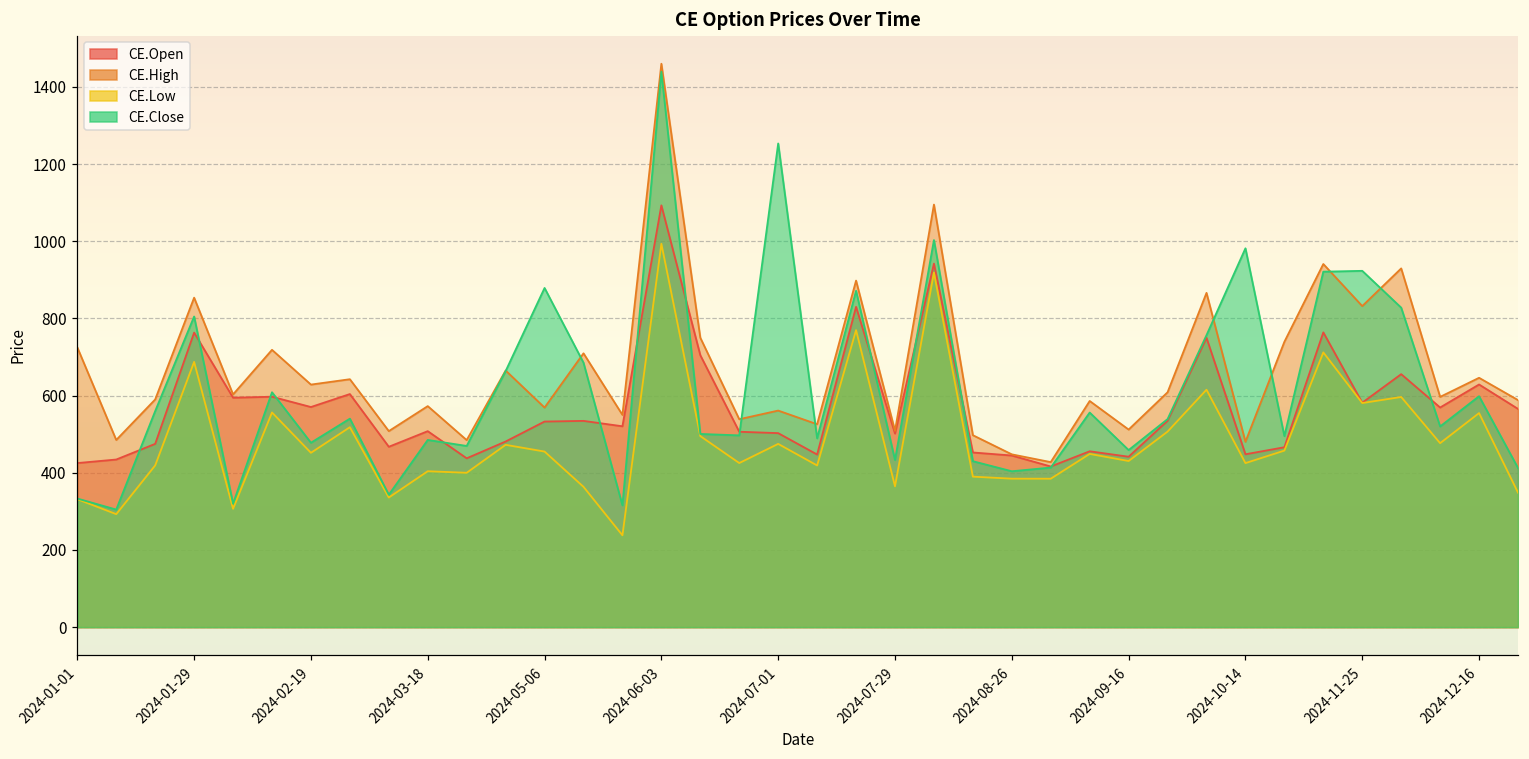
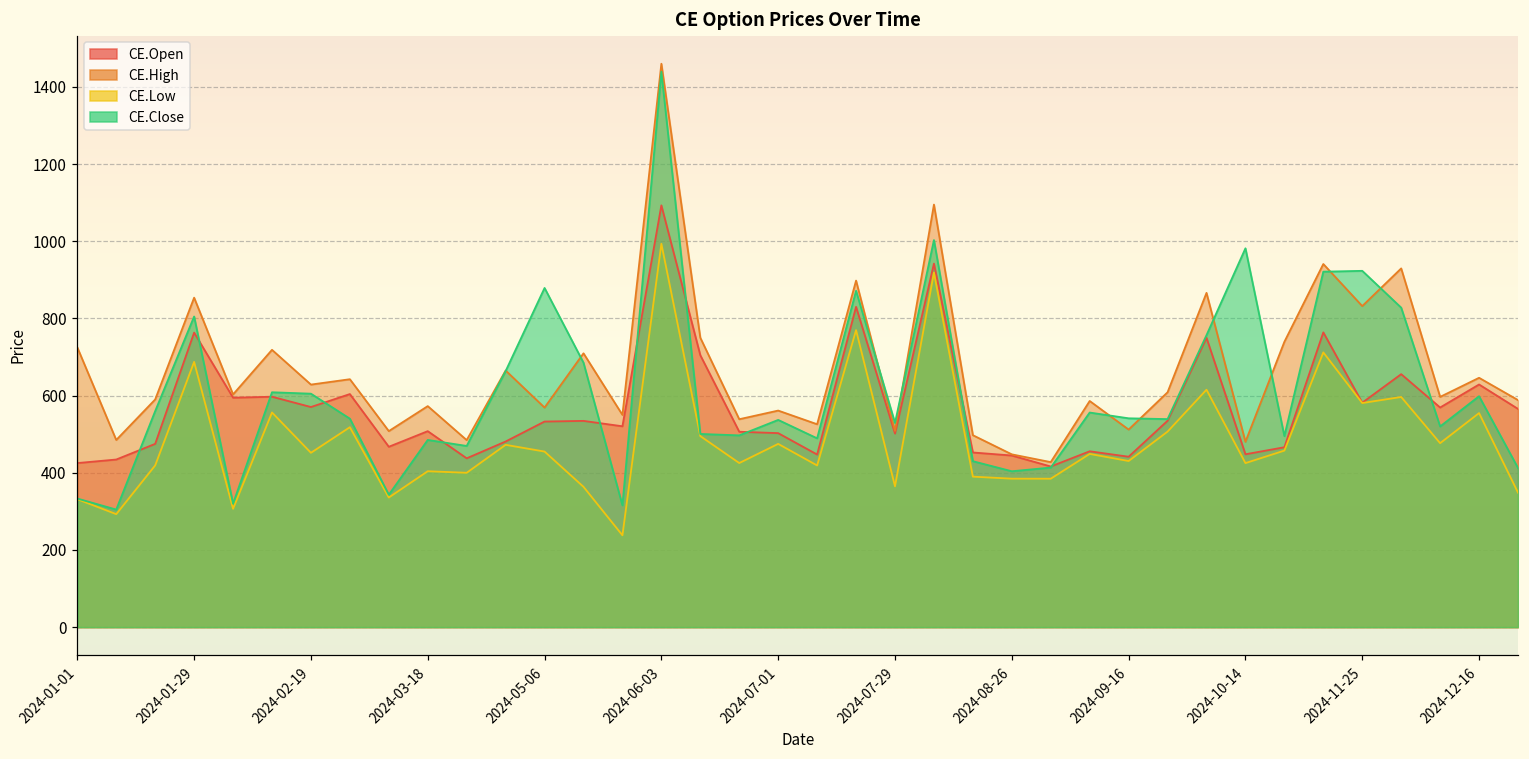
CE.Close, 2024-02-19: 480 -> 600
CE.Close, 2024-07-01: 1250 -> 540
CE.Close, 2024-07-29: 430 -> 530
CE.Close, 2024-09-16: 460 -> 540
